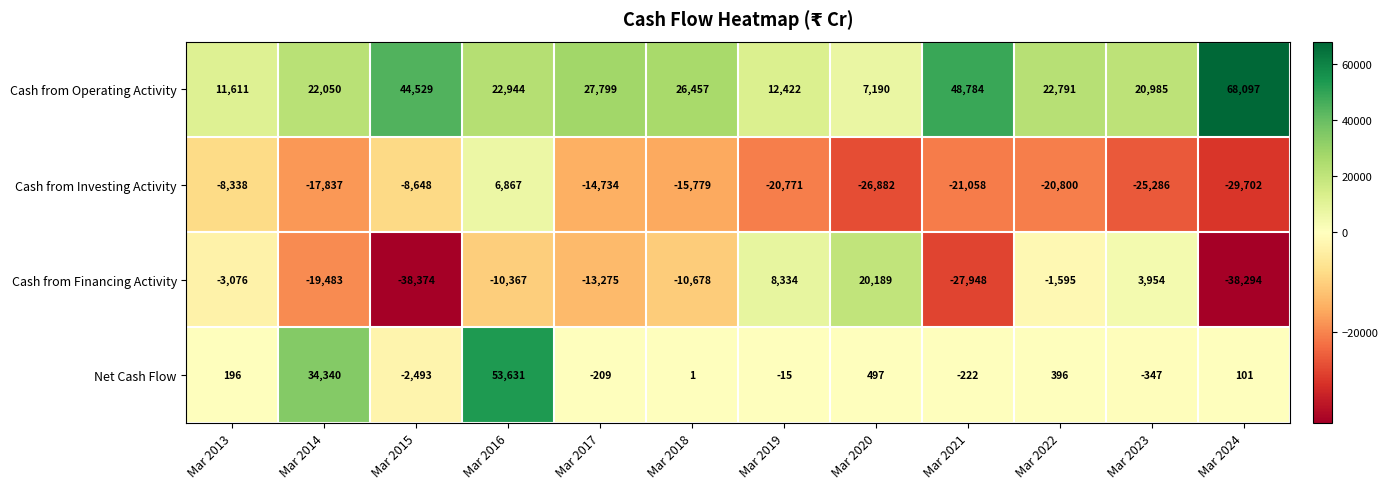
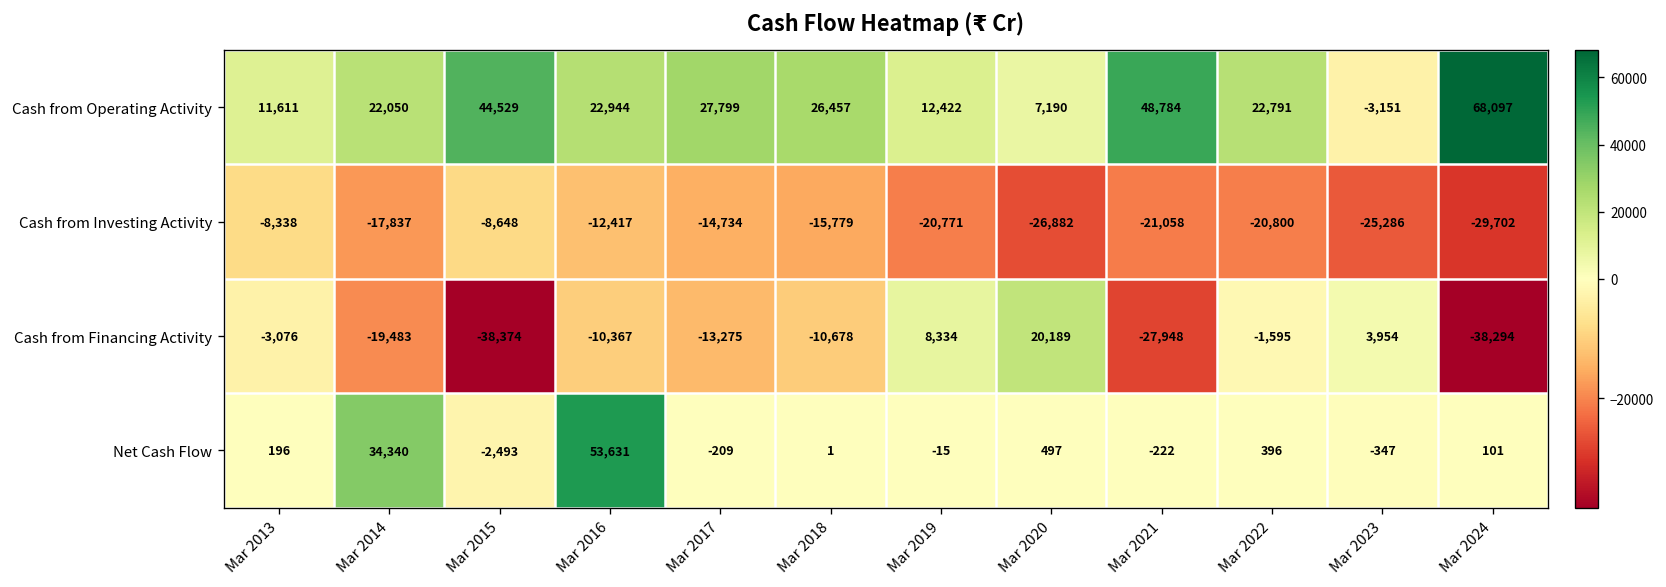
Cash from Operating Activity, Mar 2023: 20,985 -> -3,151
Cash from Investing Activity, Mar 2016: 6,867 -> -12,417
